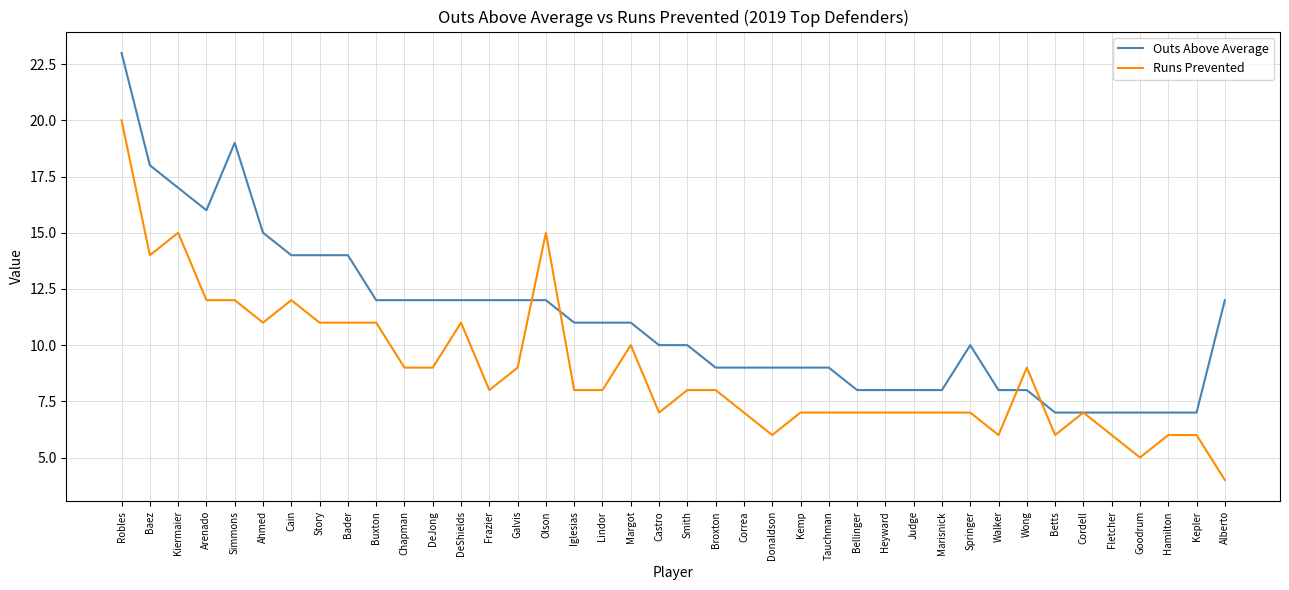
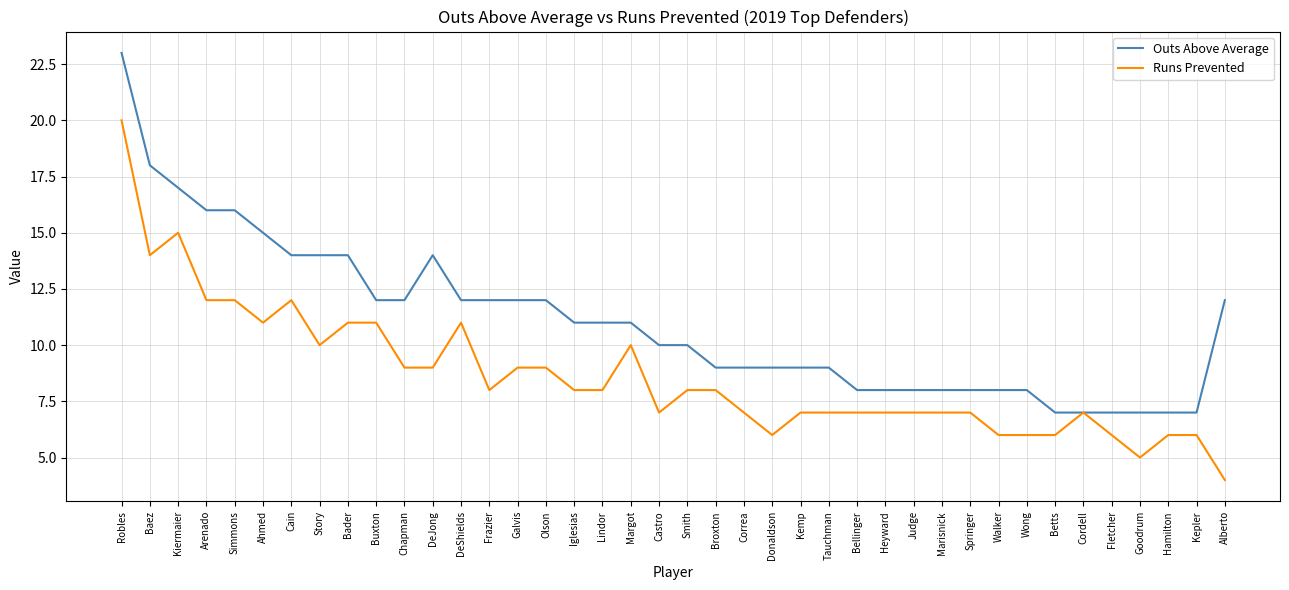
Outs Above Average, Simmons: 19 -> 16
Runs Prevented, Story: 11 -> 10
Outs Above Average, DeJong: 12 -> 14
Runs Prevented, Olson: 15 -> 9
Outs Above Average, Springer: 10 -> 8
Runs Prevented, Wong: 9 -> 6
